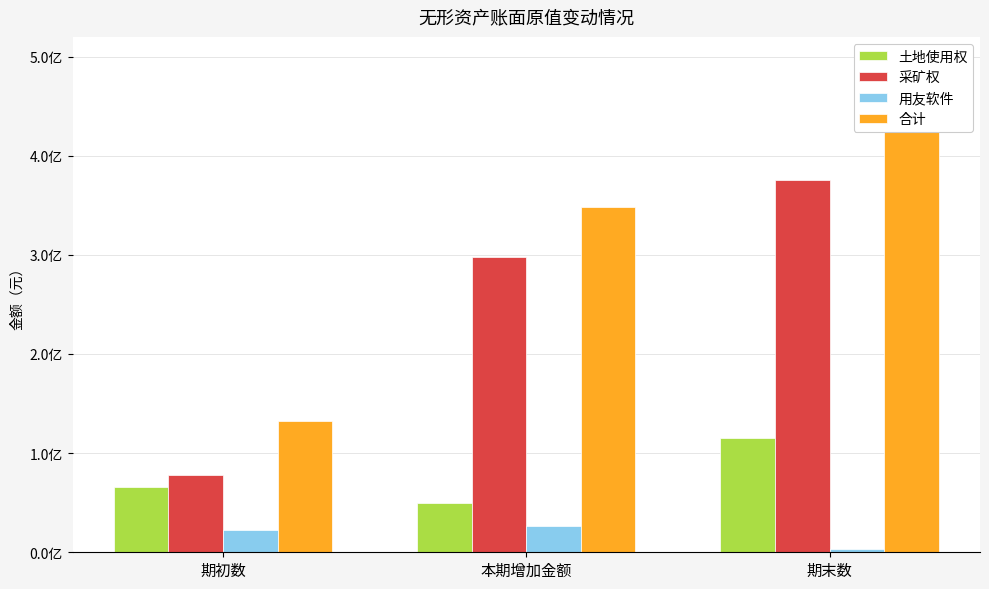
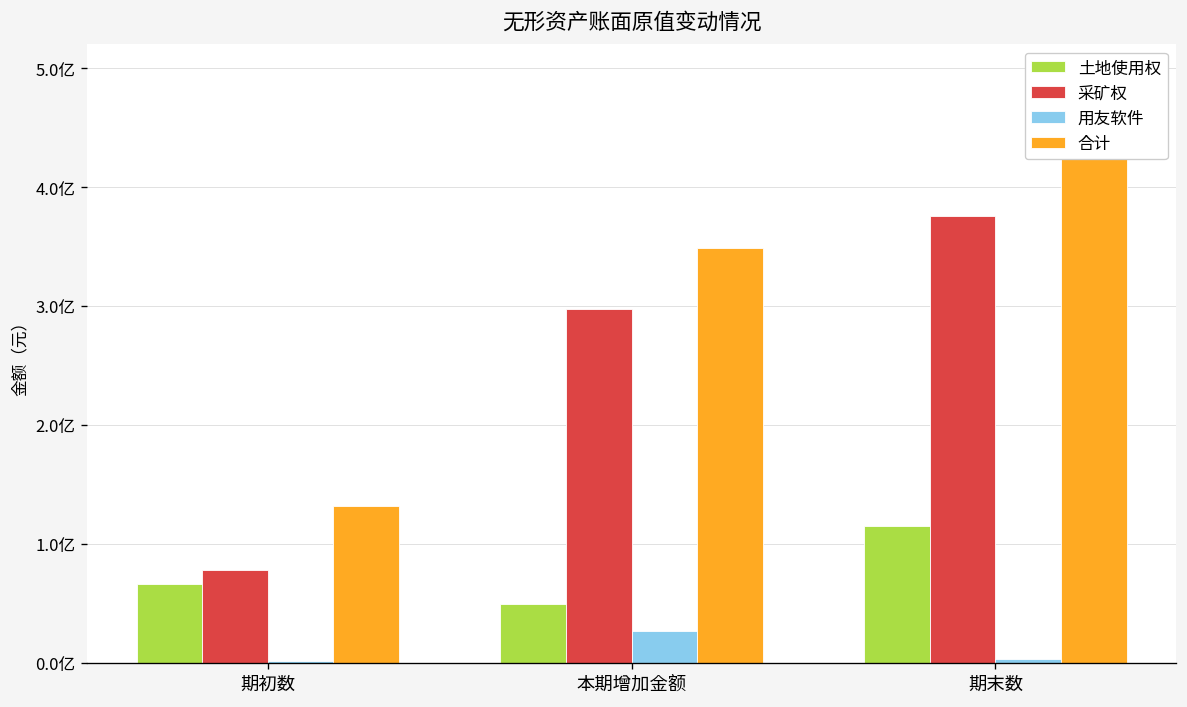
用友软件, 期初数: 0.2亿 -> 0.0亿
